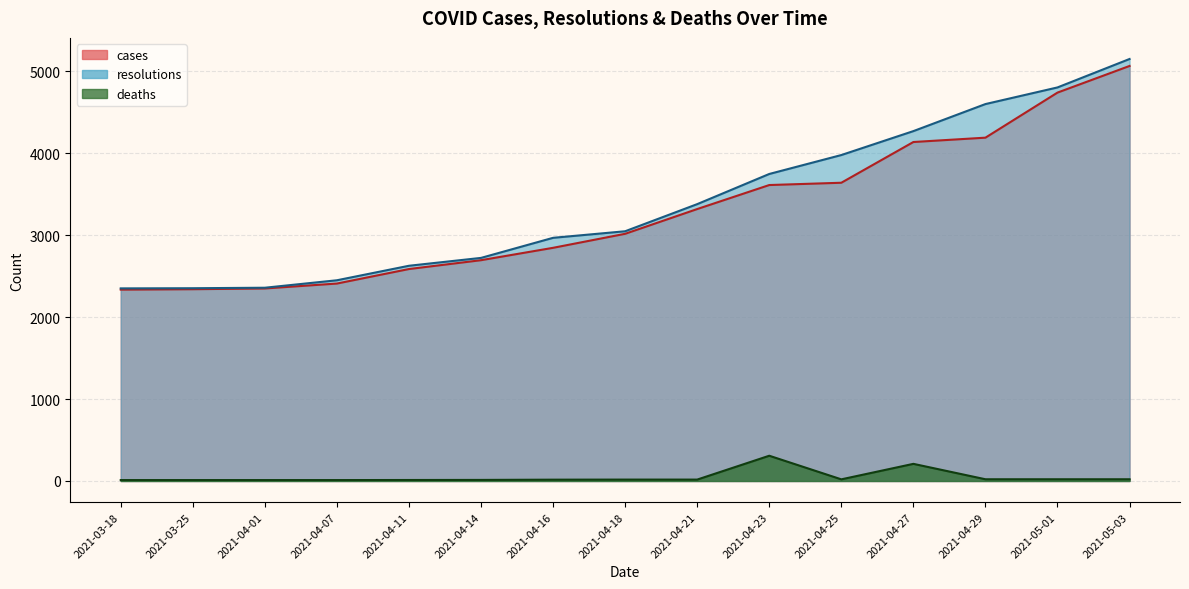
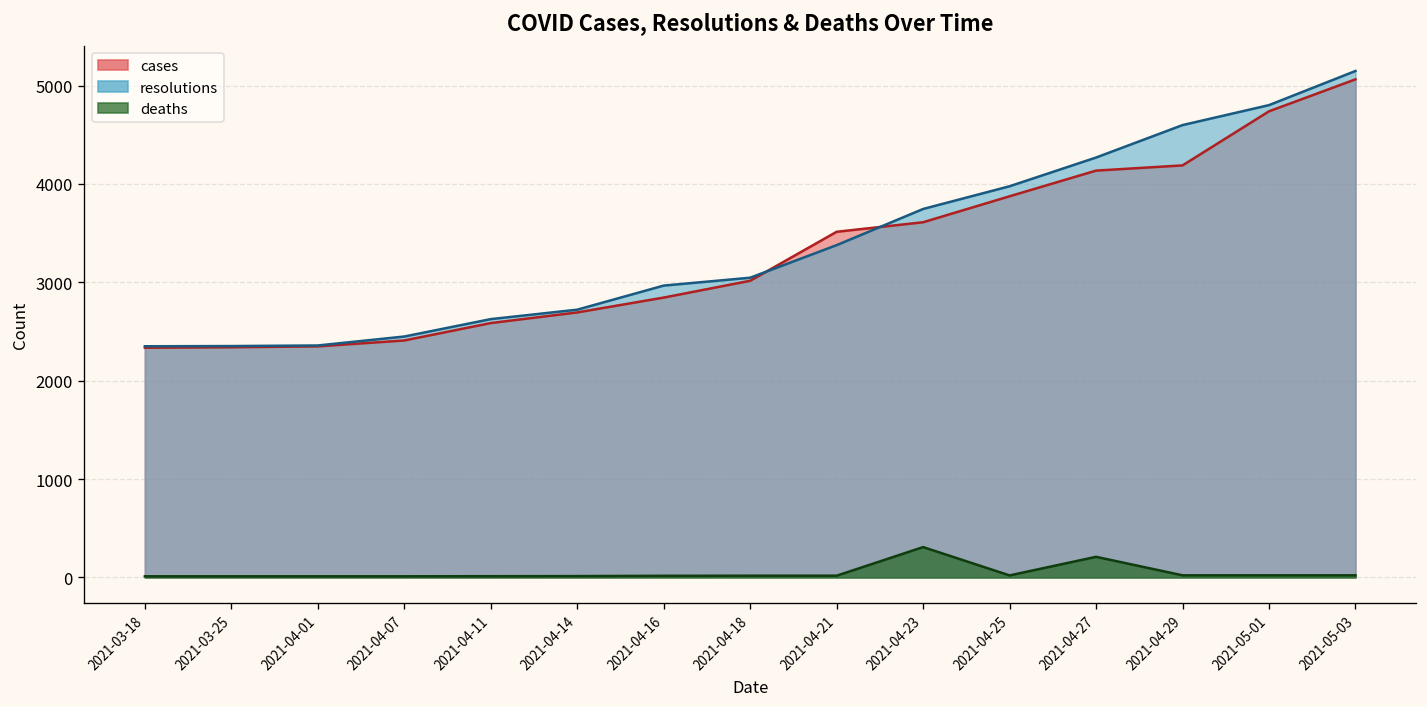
cases, 2021-04-21: 3300 -> 3500
cases, 2021-04-25: 3600 -> 3900
